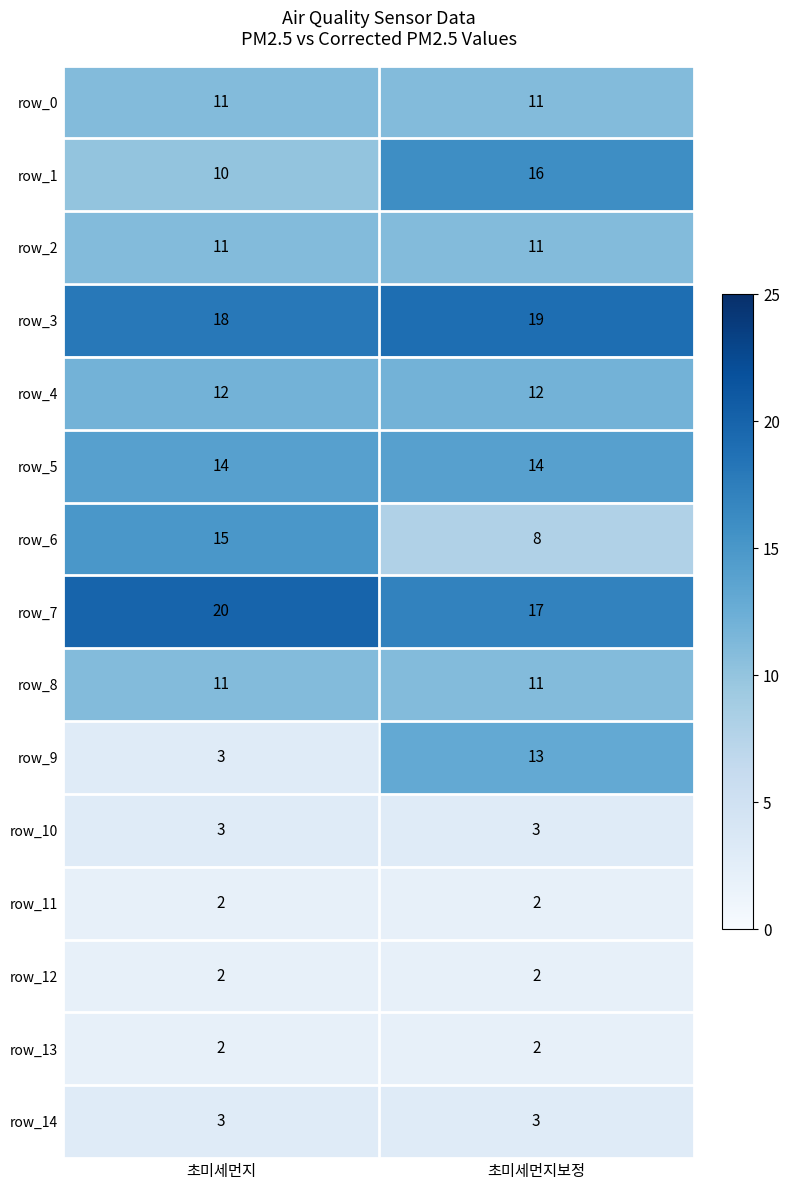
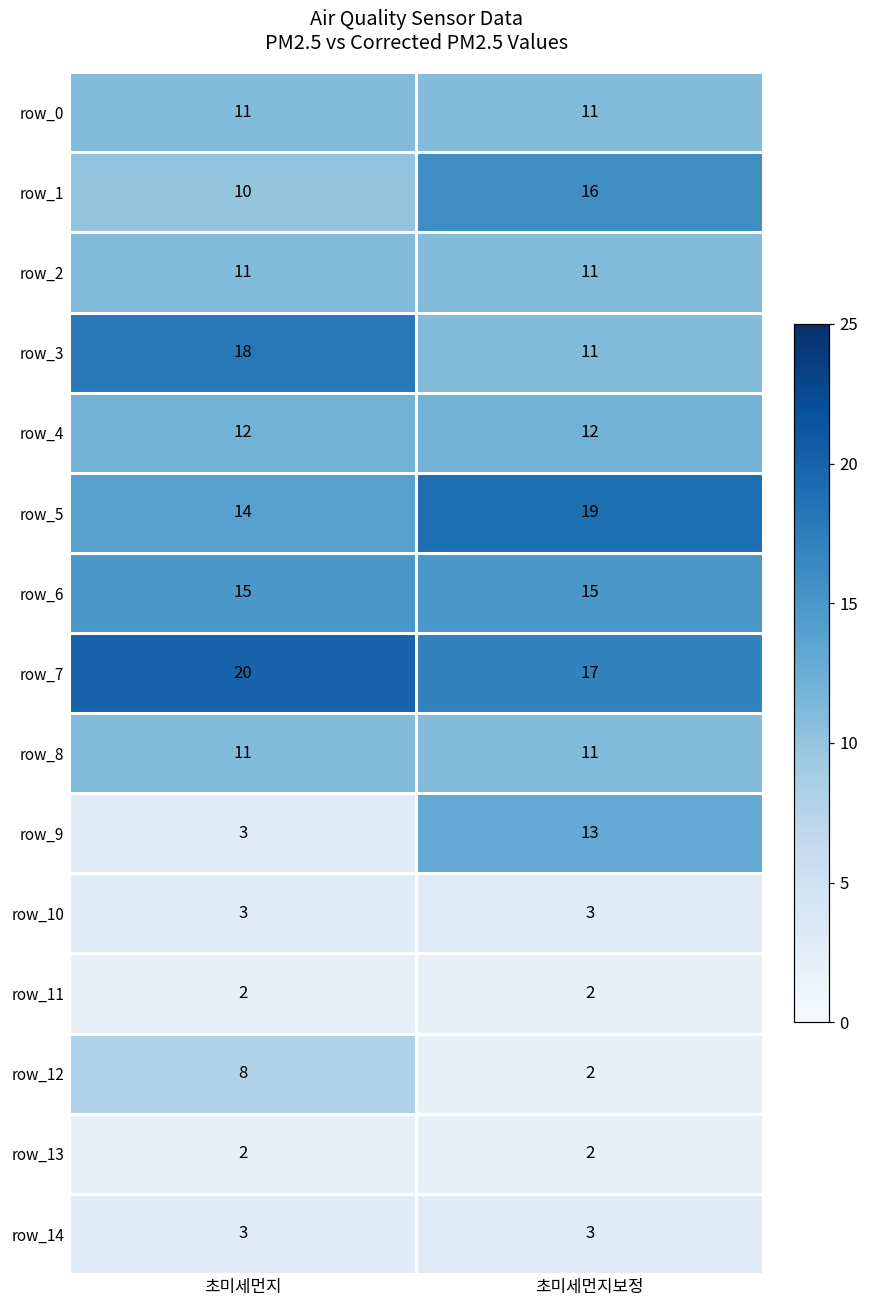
row_3, 초미세먼지보정: 19 -> 11
row_5, 초미세먼지보정: 14 -> 19
row_6, 초미세먼지보정: 8 -> 15
row_12, 초미세먼지: 2 -> 8
